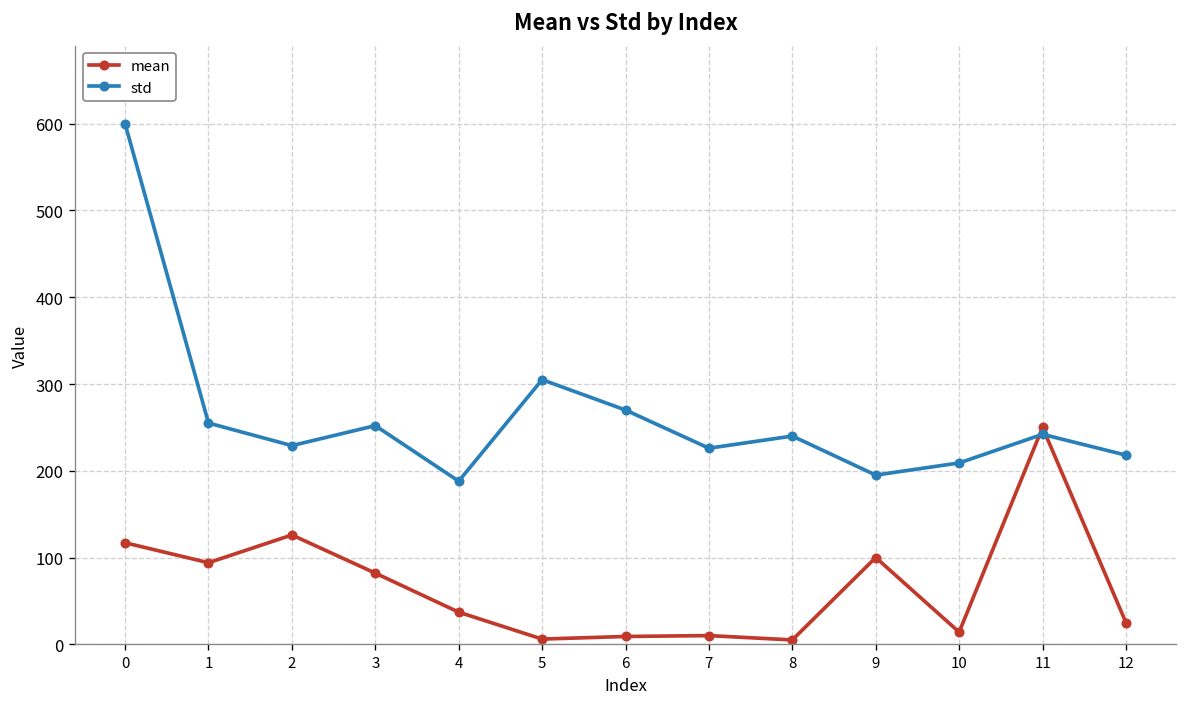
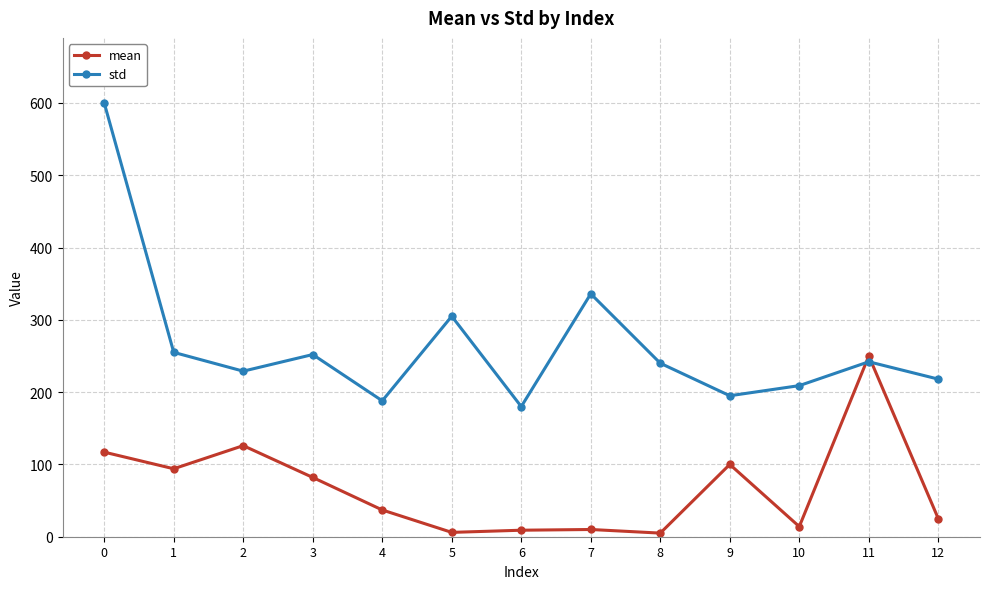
std, 6: 270 -> 180
std, 7: 230 -> 340
